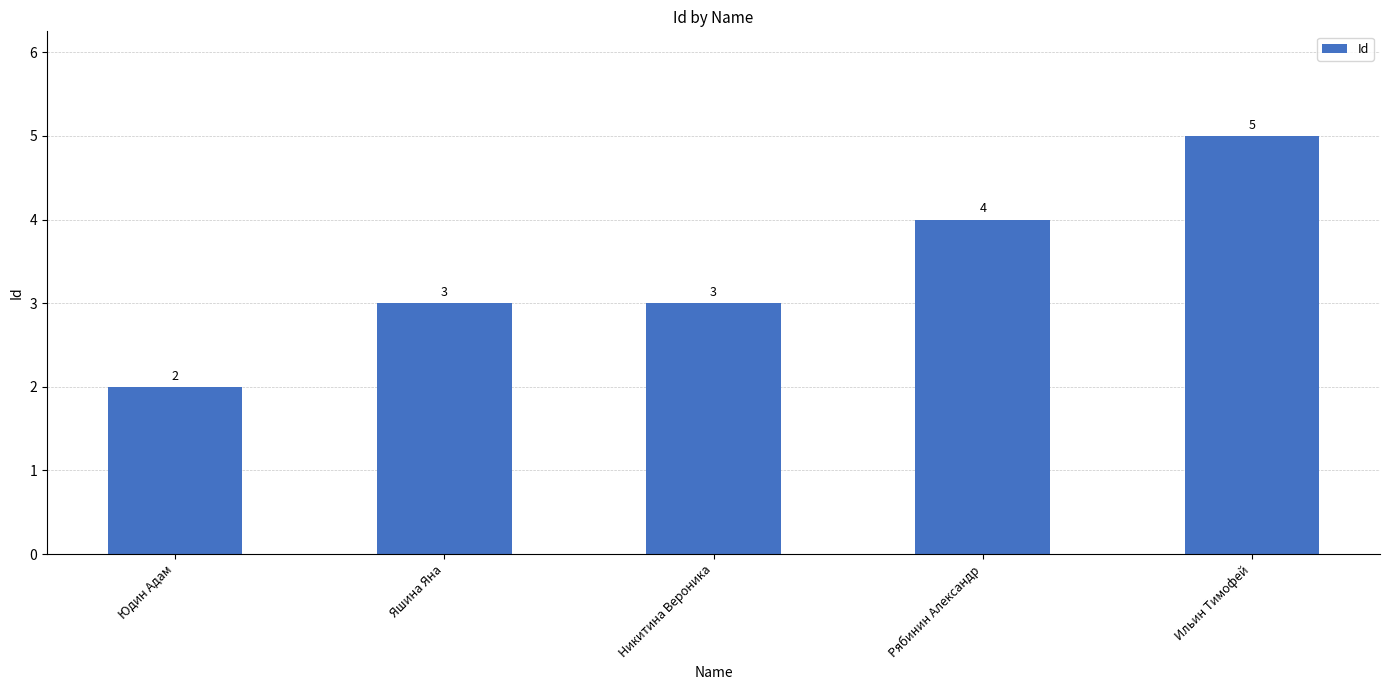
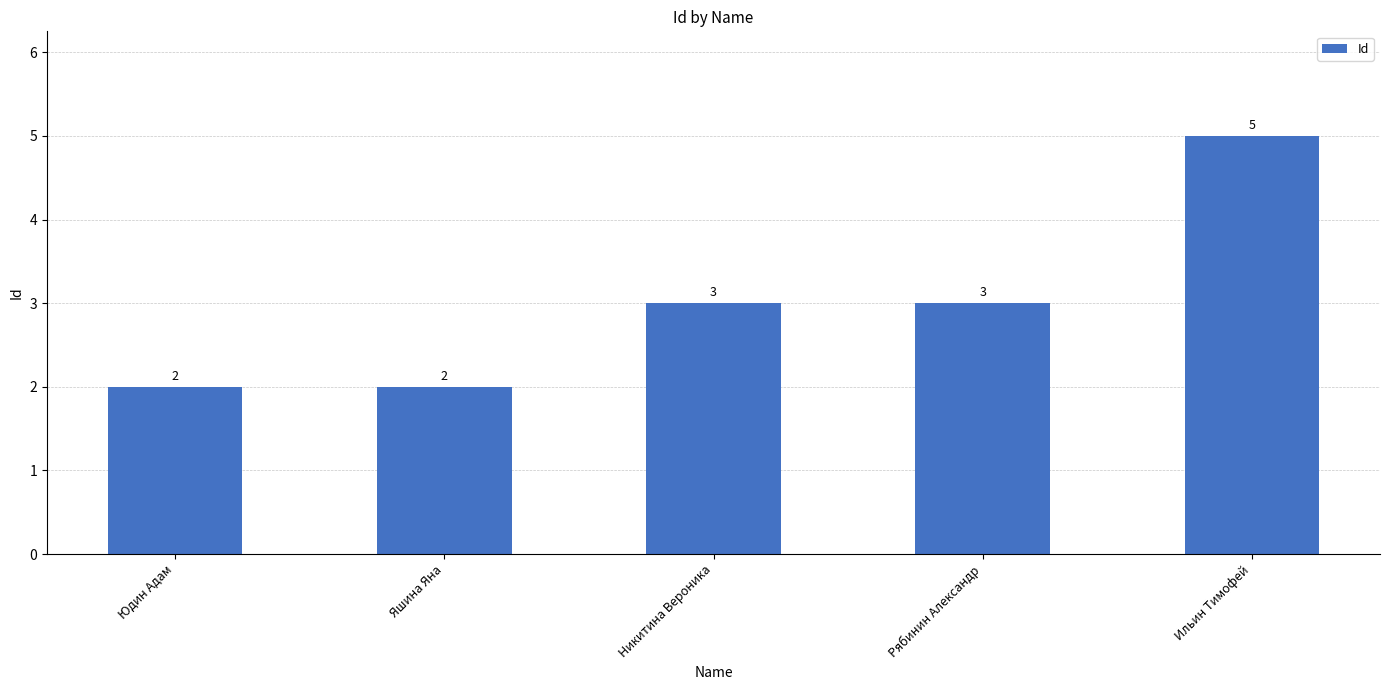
Яшина Яна: 3 -> 2
Рябинин Александр: 4 -> 3
